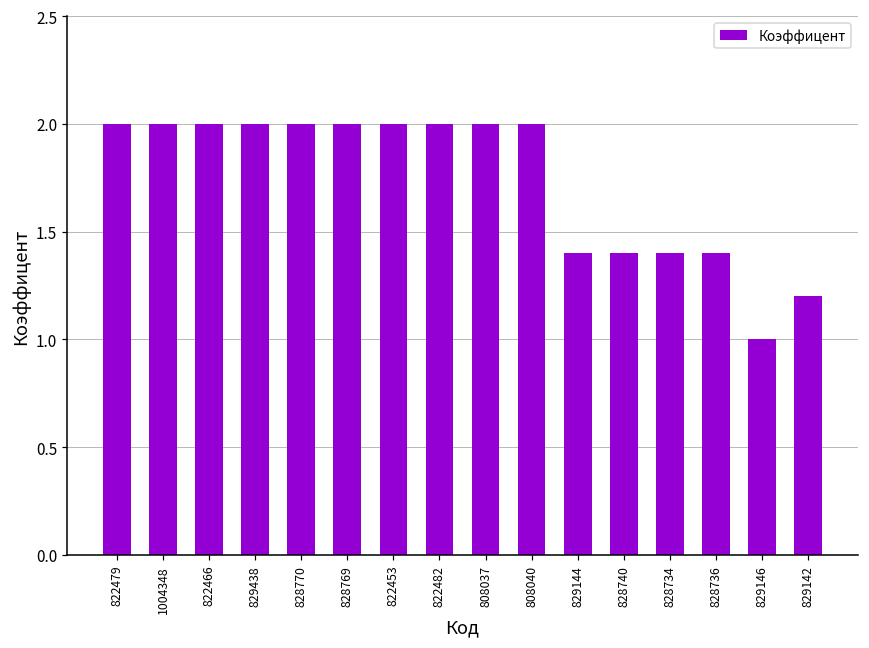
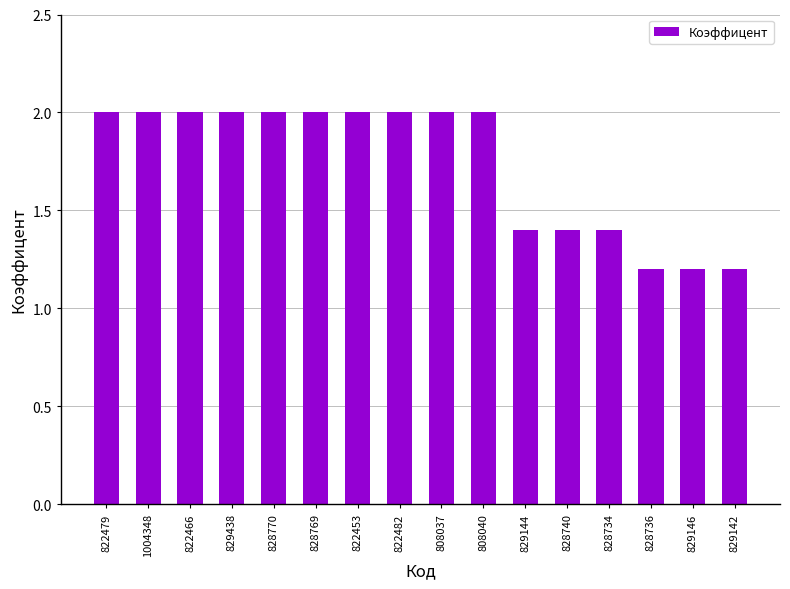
828736: 1.4 -> 1.2
829146: 1.0 -> 1.2
